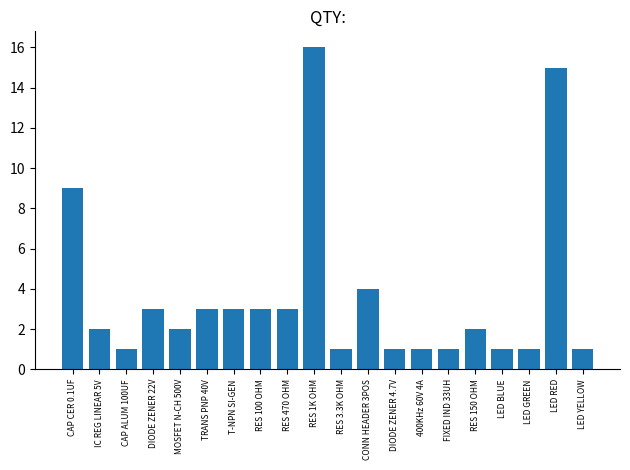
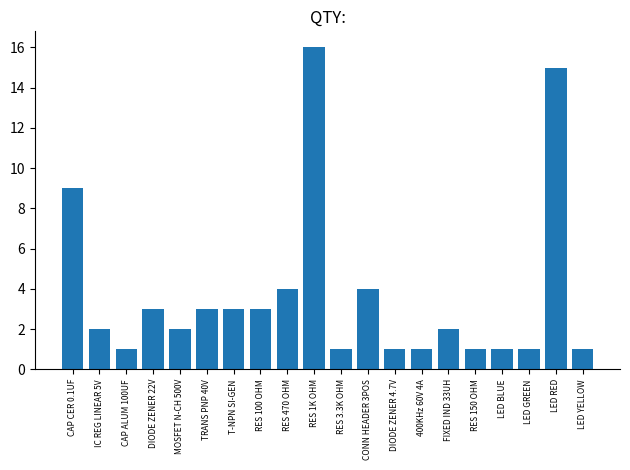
RES 470 OHM: 3 -> 4
FIXED IND 33UH: 1 -> 2
RES 150 OHM: 2 -> 1
